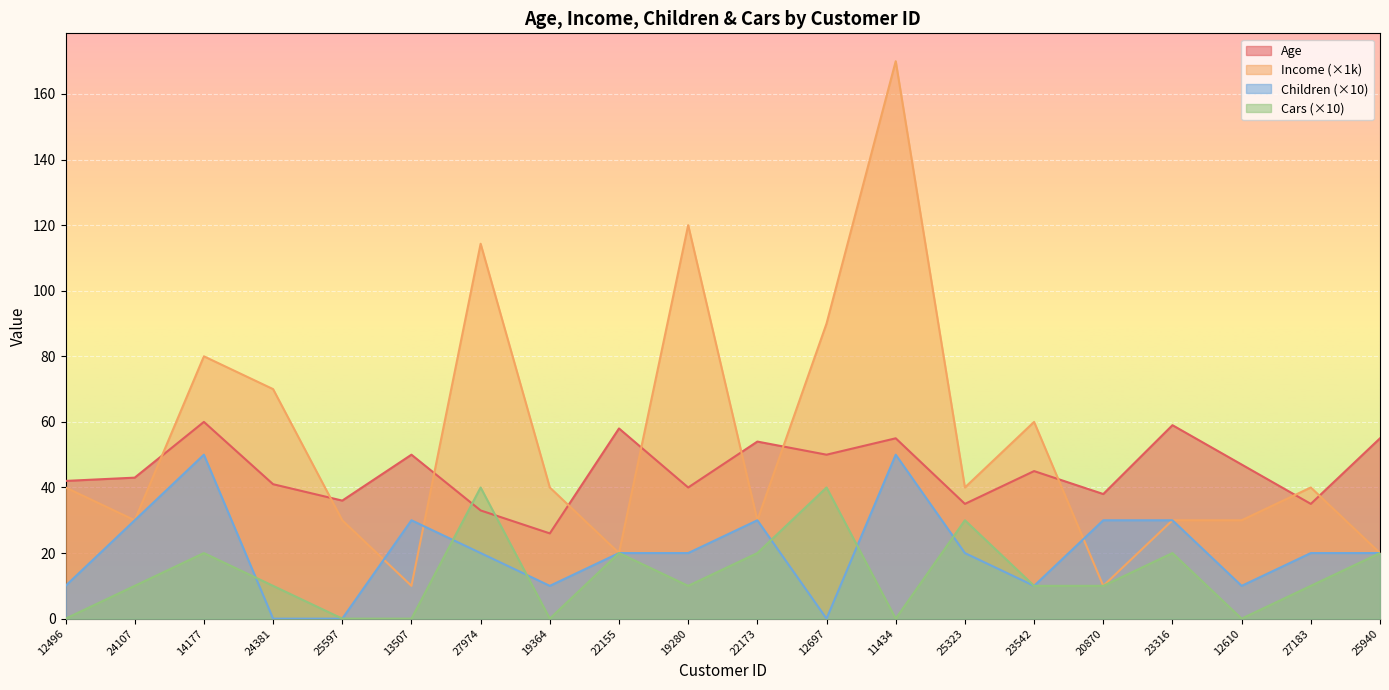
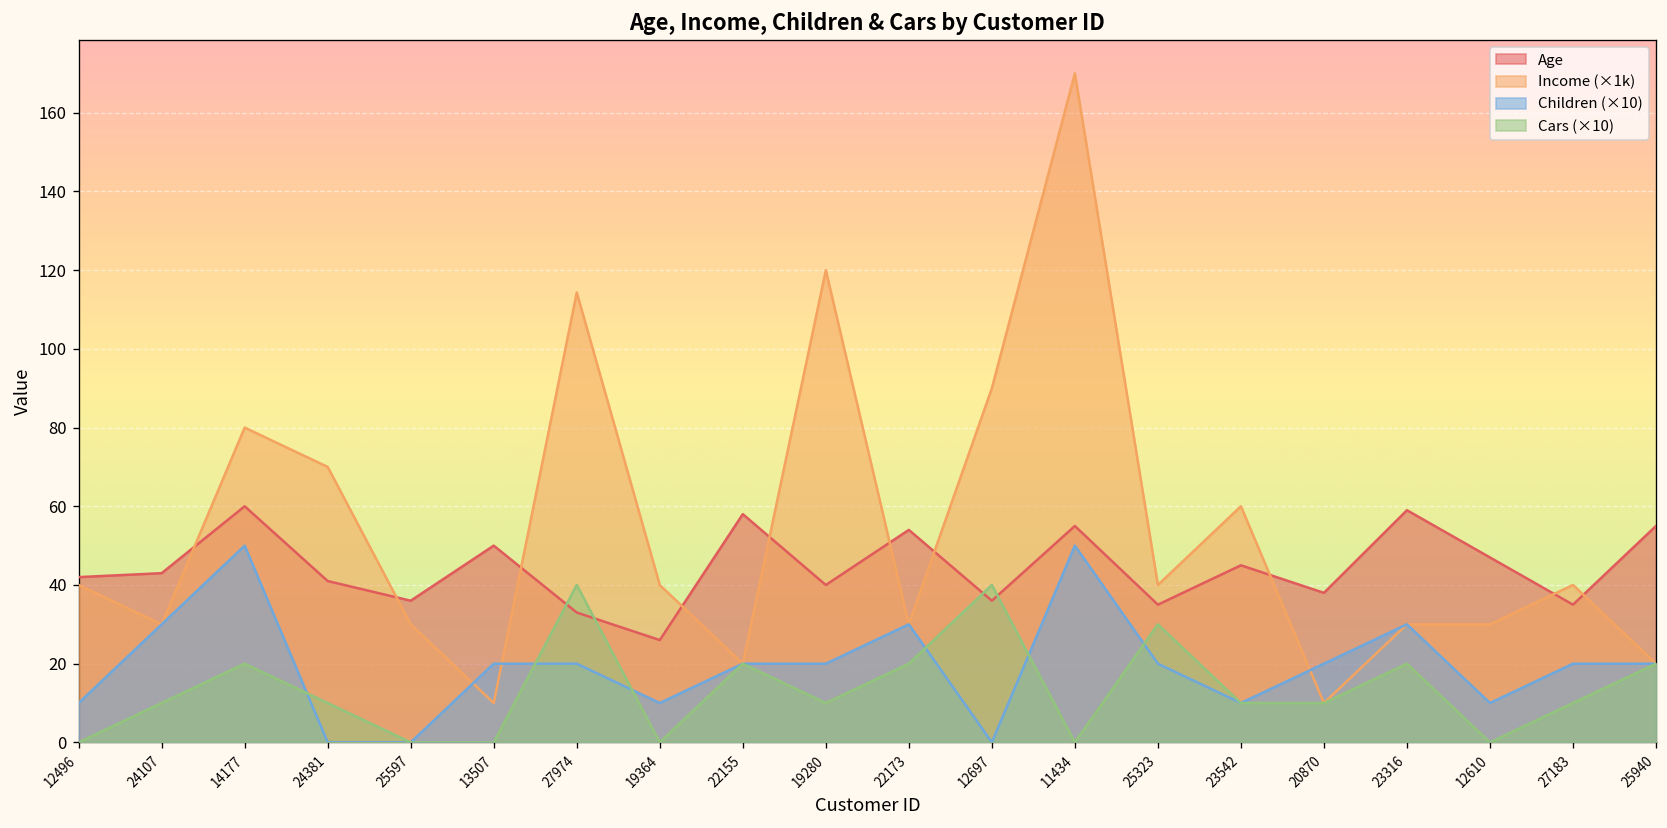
Children (×10), 13507: 30 -> 20
Age, 12697: 50 -> 36
Children (×10), 20870: 30 -> 20
